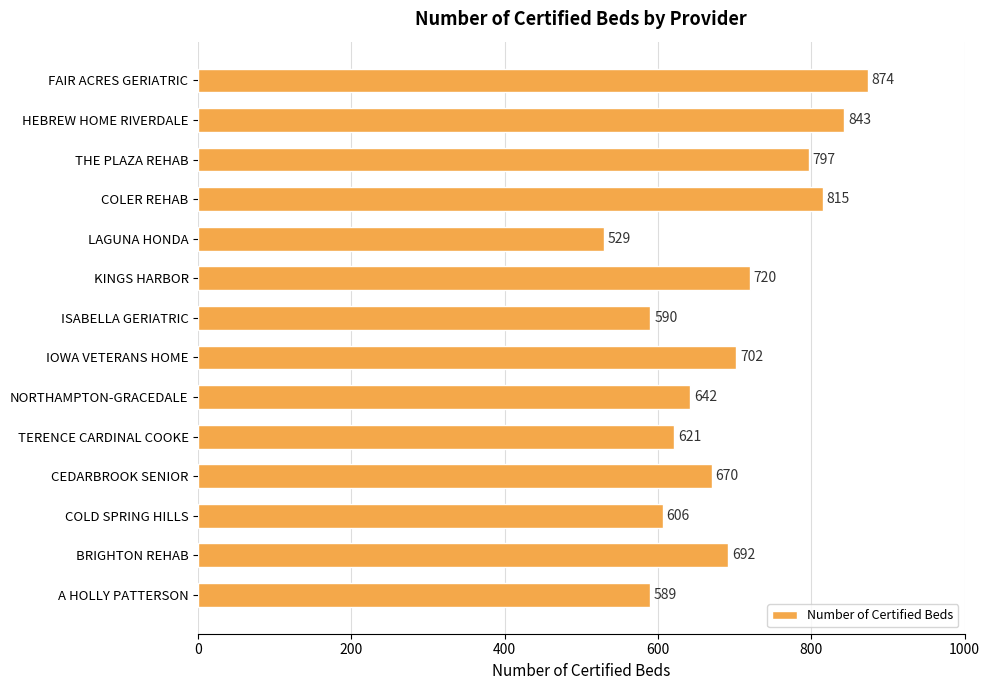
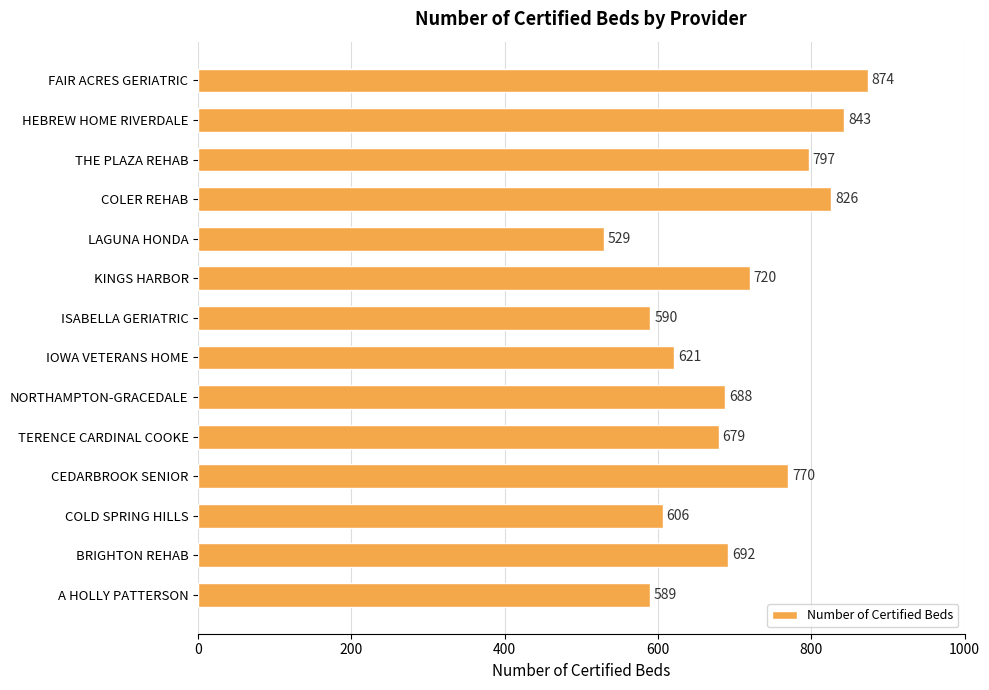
COLER REHAB: 815 -> 826
IOWA VETERANS HOME: 702 -> 621
NORTHAMPTON-GRACEDALE: 642 -> 688
TERENCE CARDINAL COOKE: 621 -> 679
CEDARBROOK SENIOR: 670 -> 770
